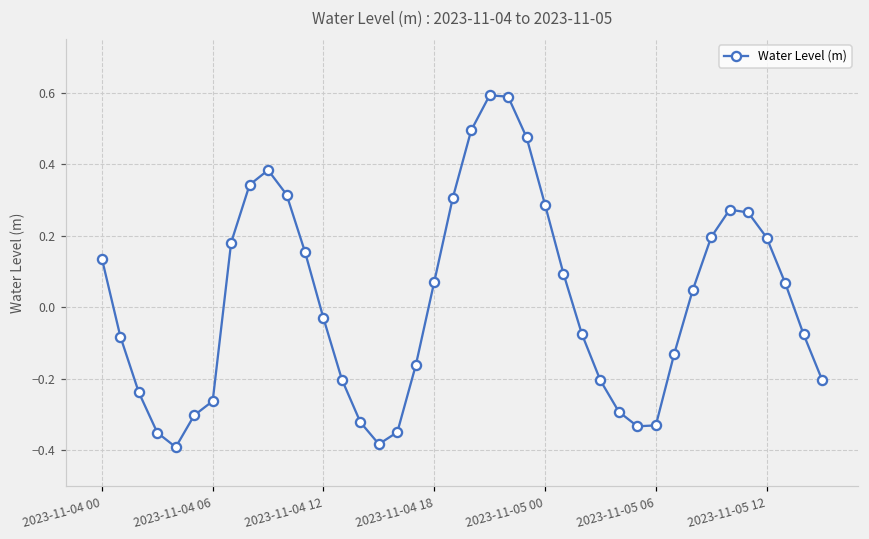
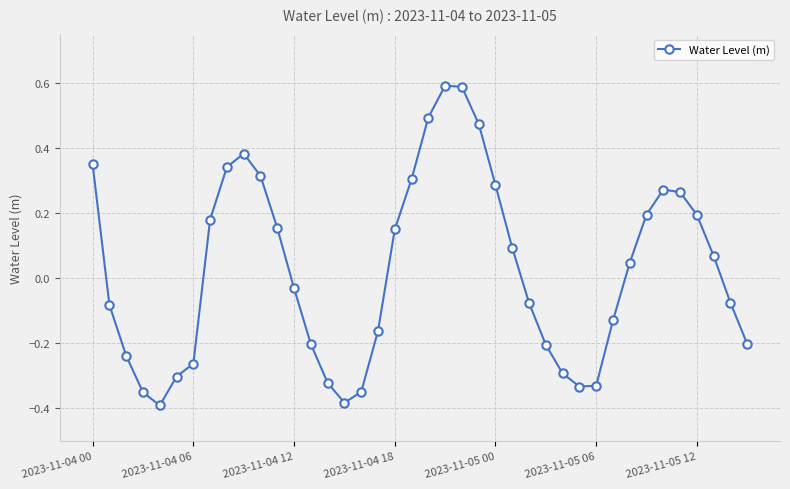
2023-11-04 00: 0.14 -> 0.35
2023-11-04 18: 0.07 -> 0.15
